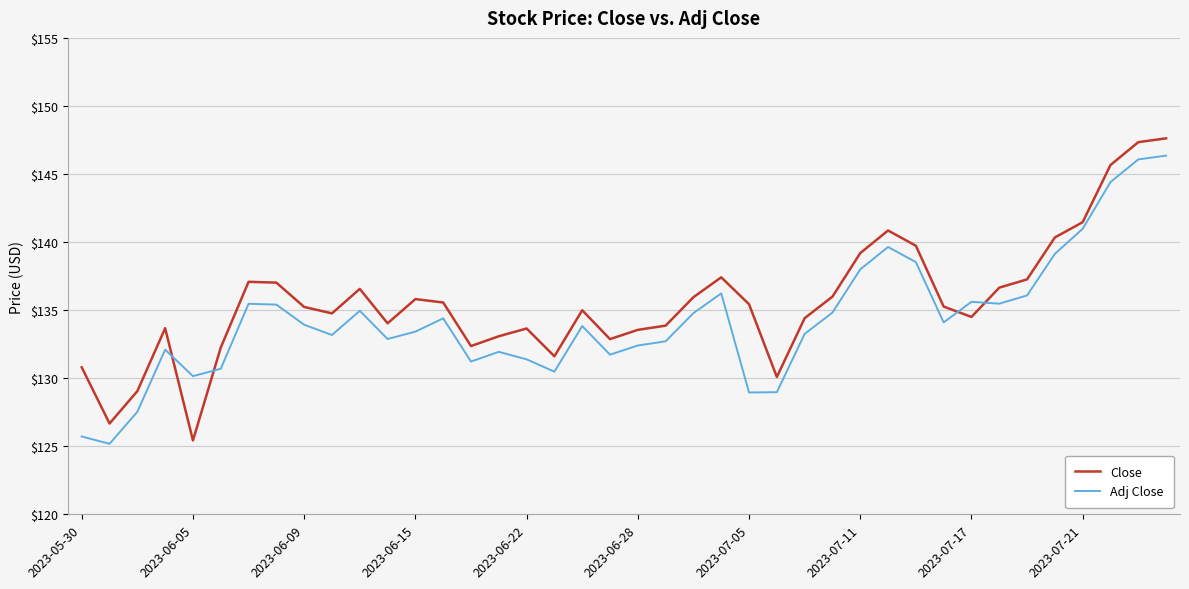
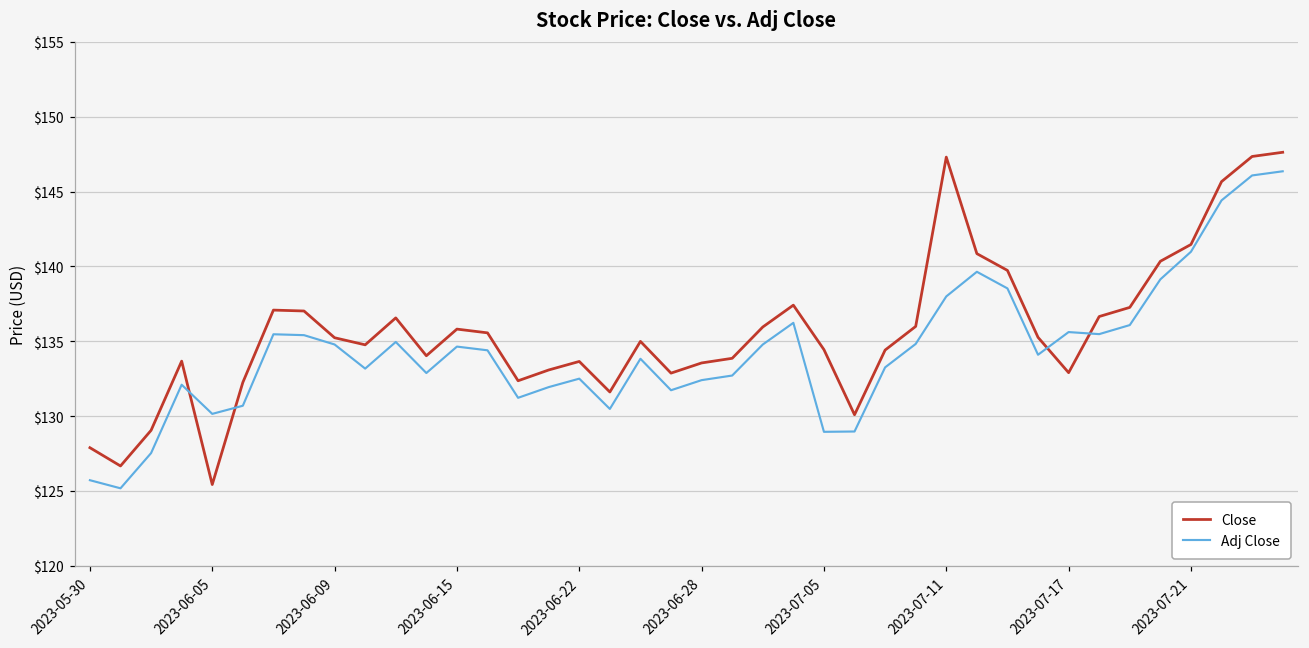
Close, 2023-05-30: $130.8 -> $127.9
Adj Close, 2023-06-09: $133.9 -> $134.8
Adj Close, 2023-06-15: $133.4 -> $134.6
Adj Close, 2023-06-22: $131.4 -> $132.5
Close, 2023-07-05: $135.4 -> $134.4
Close, 2023-07-11: $139.2 -> $147.3
Close, 2023-07-17: $134.5 -> $132.9
